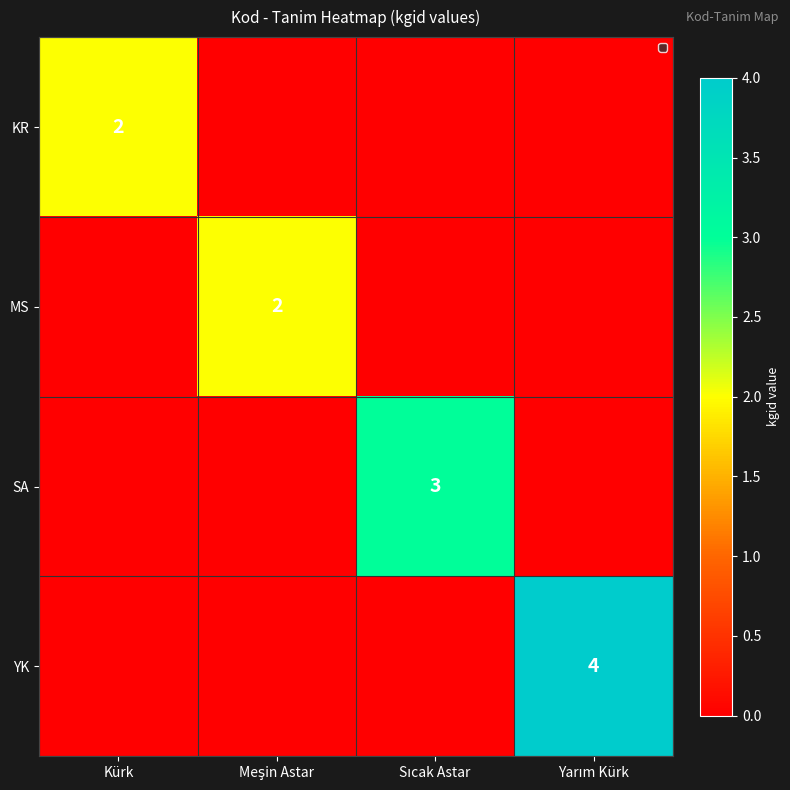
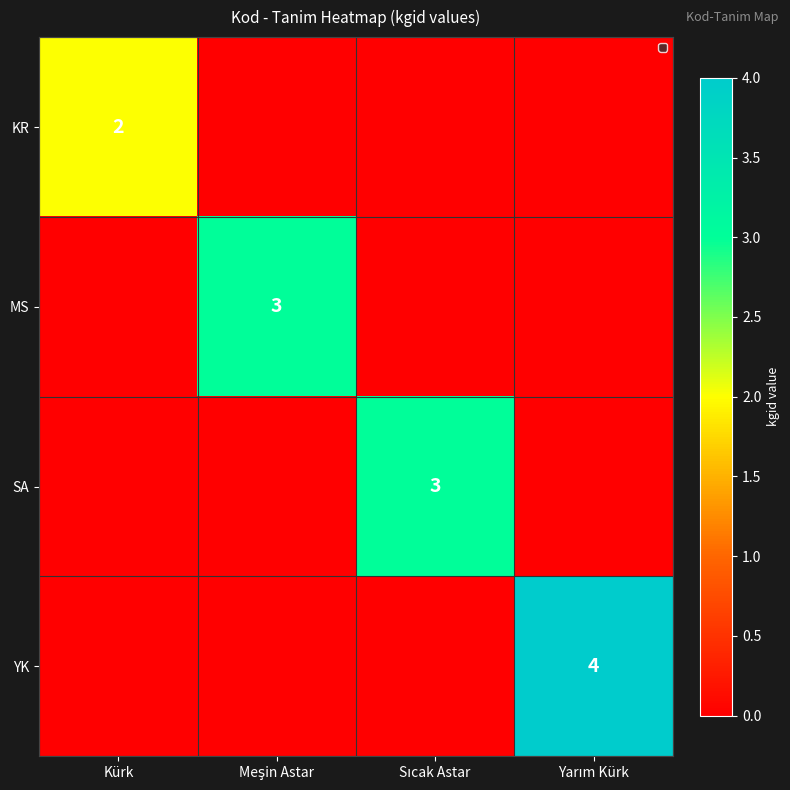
MS, Meşin Astar: 2 -> 3
